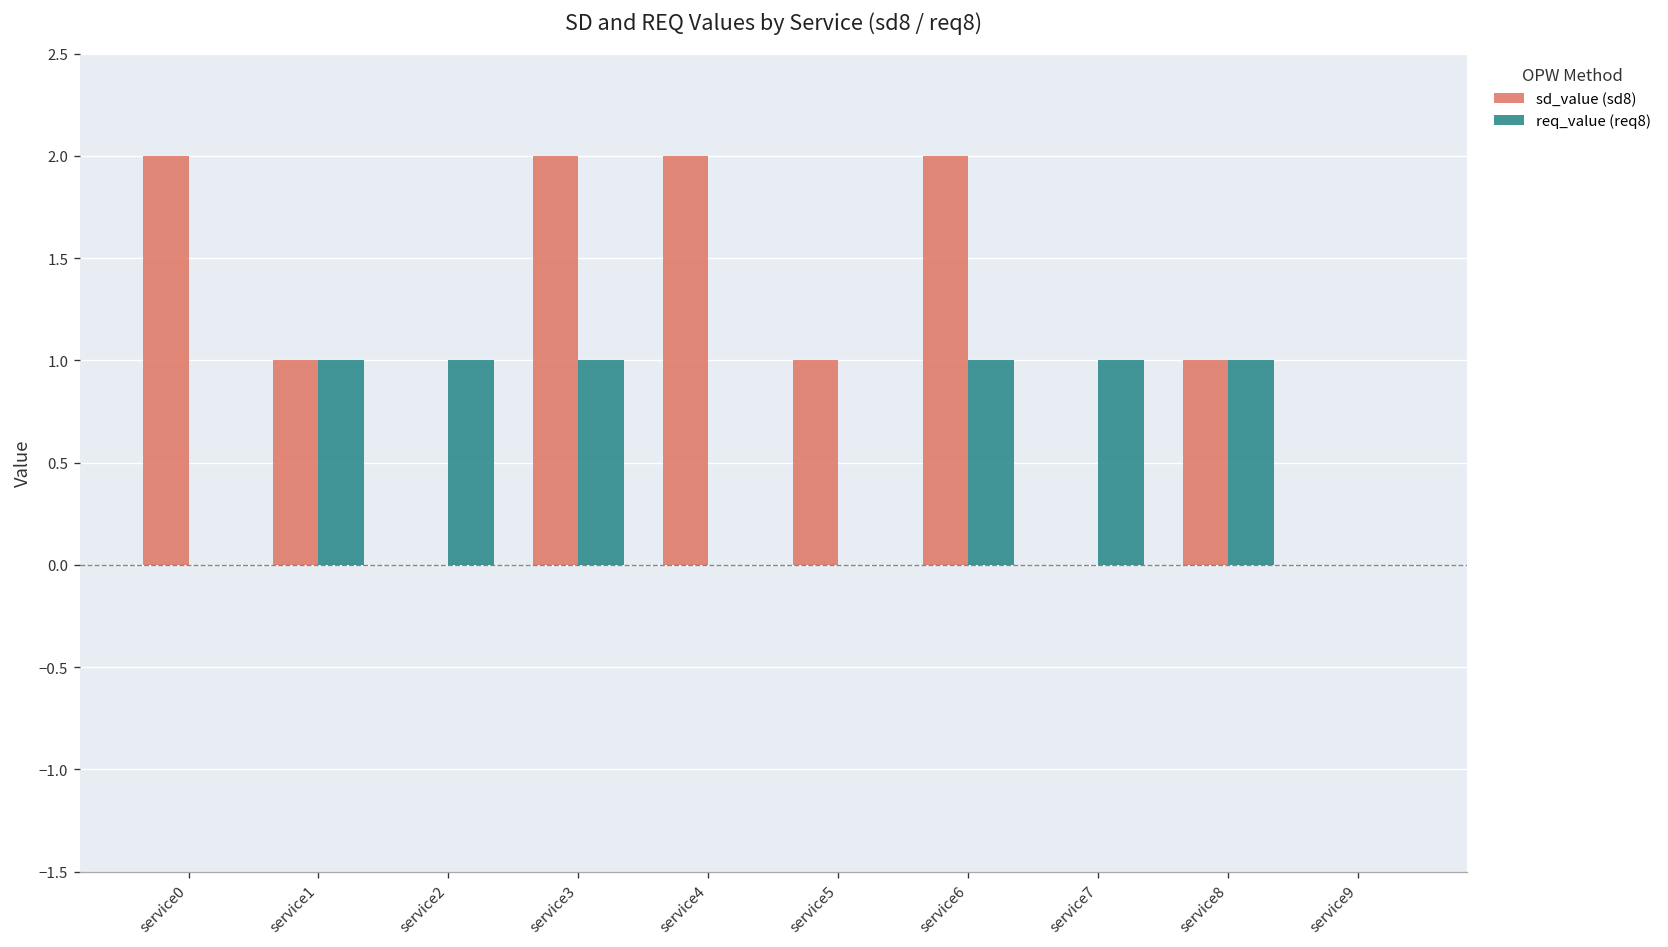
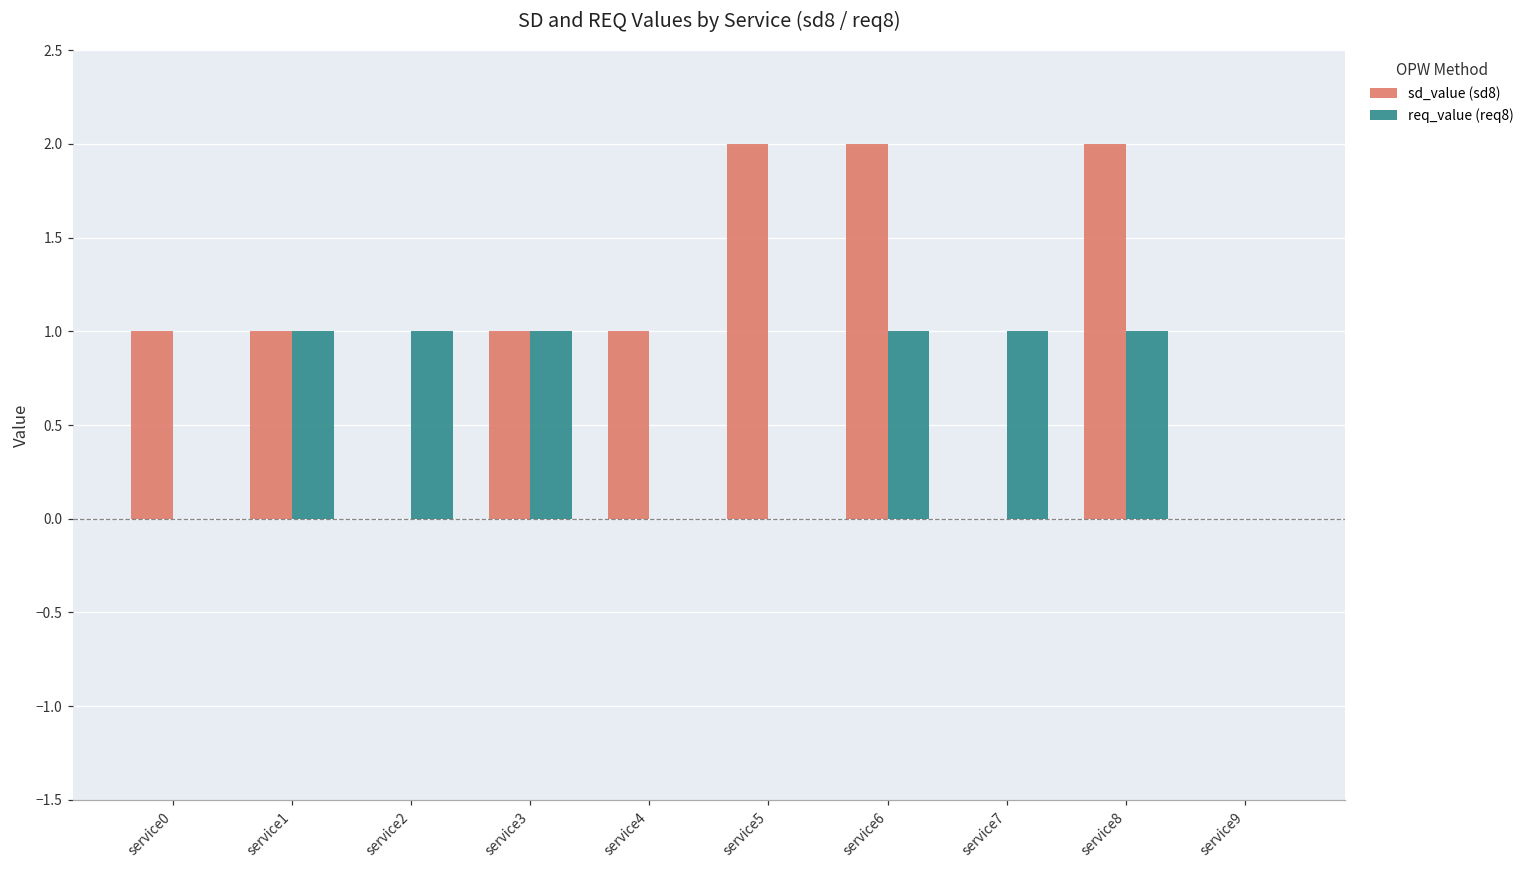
sd_value (sd8), service0: 2 -> 1
sd_value (sd8), service3: 2 -> 1
sd_value (sd8), service4: 2 -> 1
sd_value (sd8), service5: 1 -> 2
sd_value (sd8), service8: 1 -> 2
